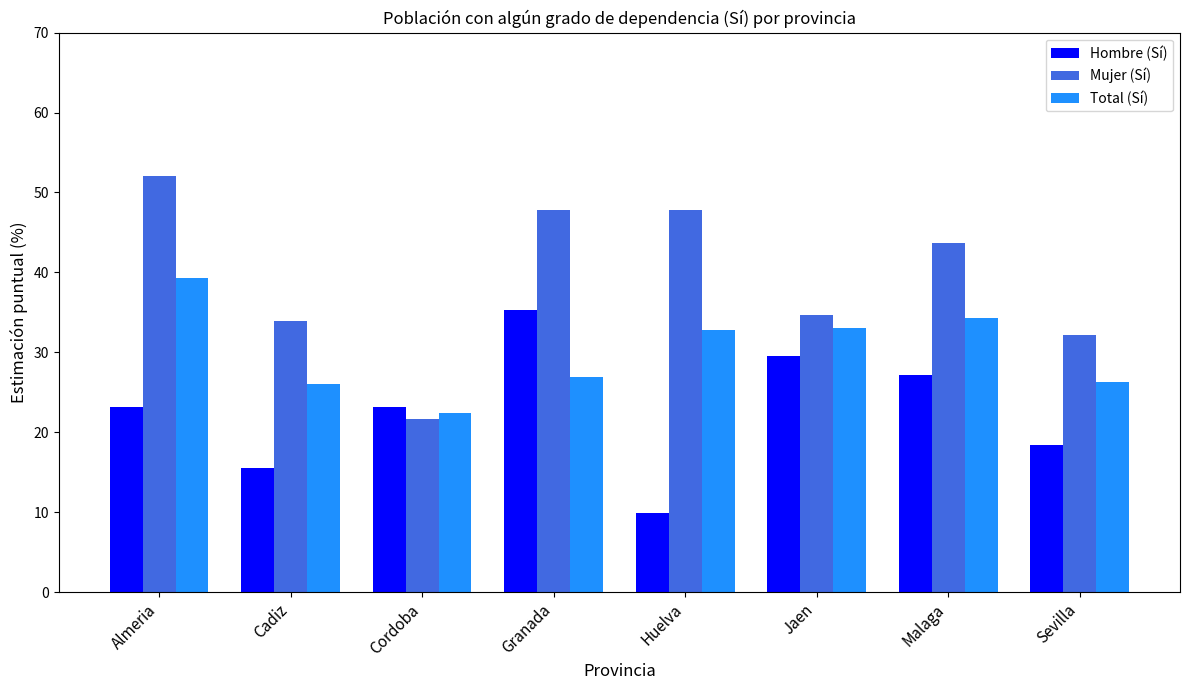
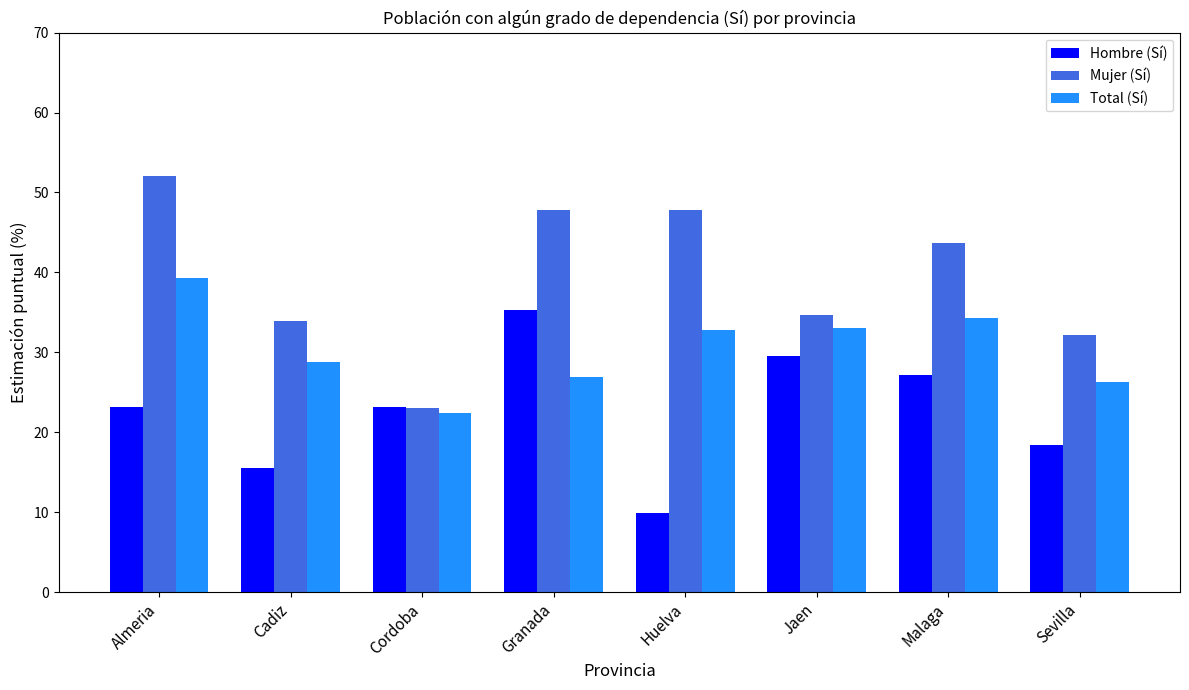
Total (Sí), Cadiz: 26 -> 29
Mujer (Sí), Cordoba: 22 -> 23
